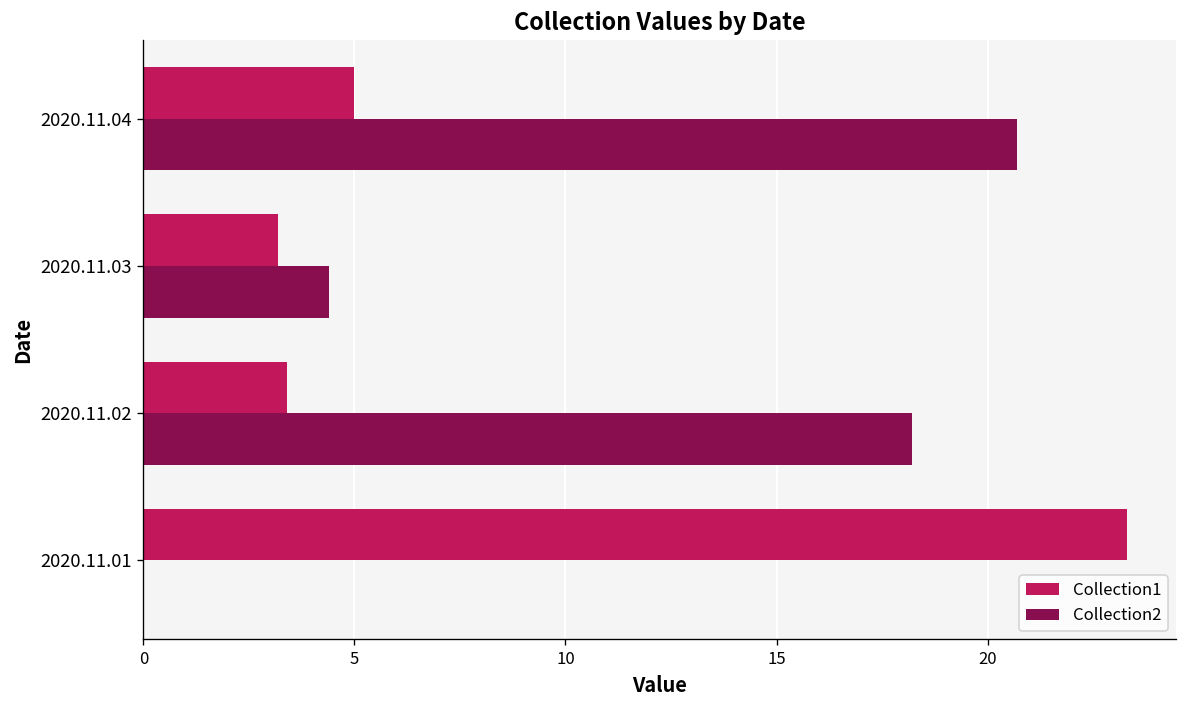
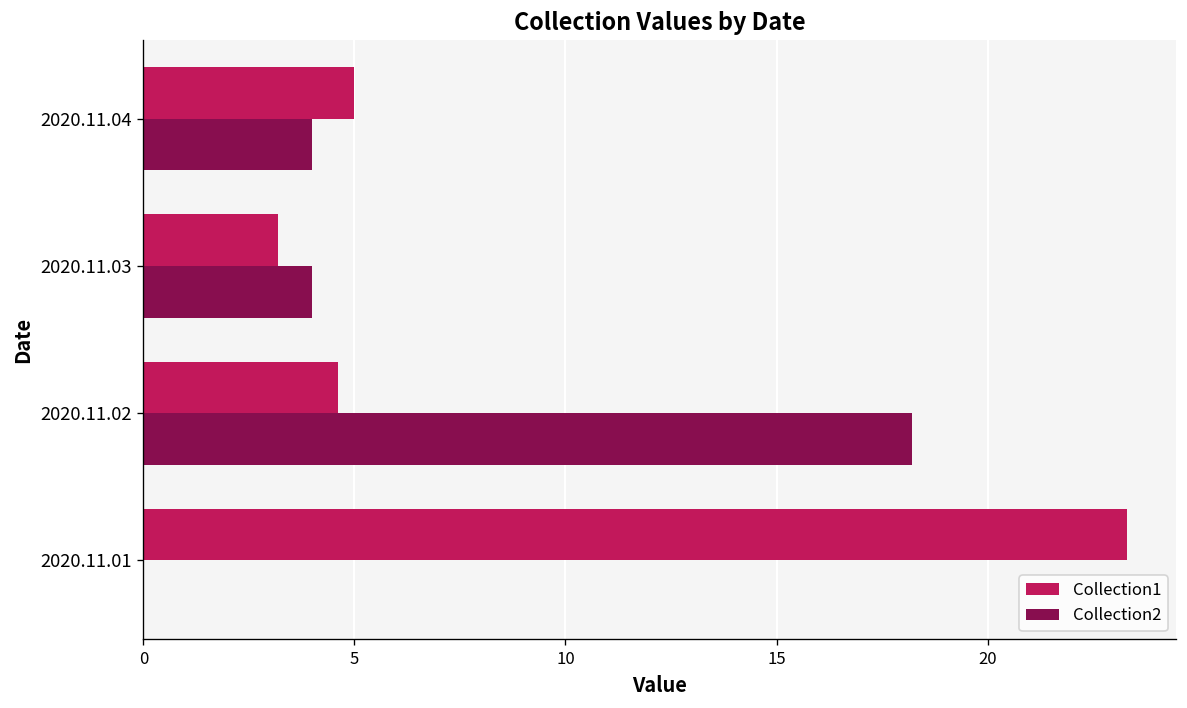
Collection2, 2020.11.04: 20.7 -> 4.0
Collection2, 2020.11.03: 4.4 -> 4.0
Collection1, 2020.11.02: 3.4 -> 4.6
